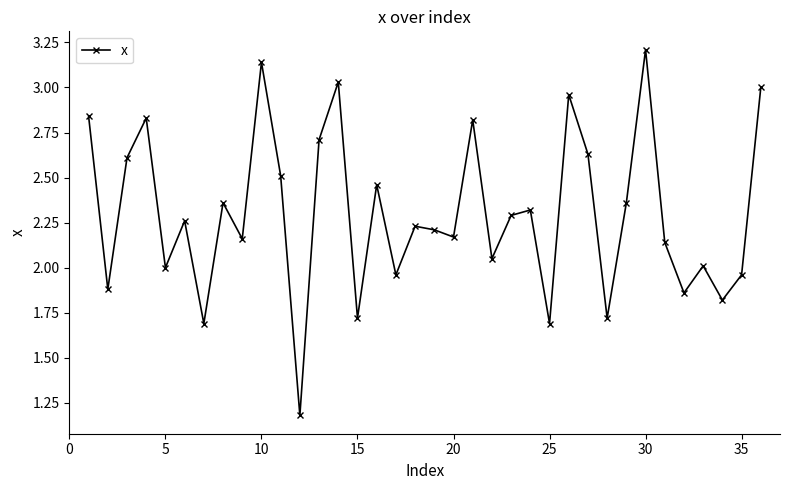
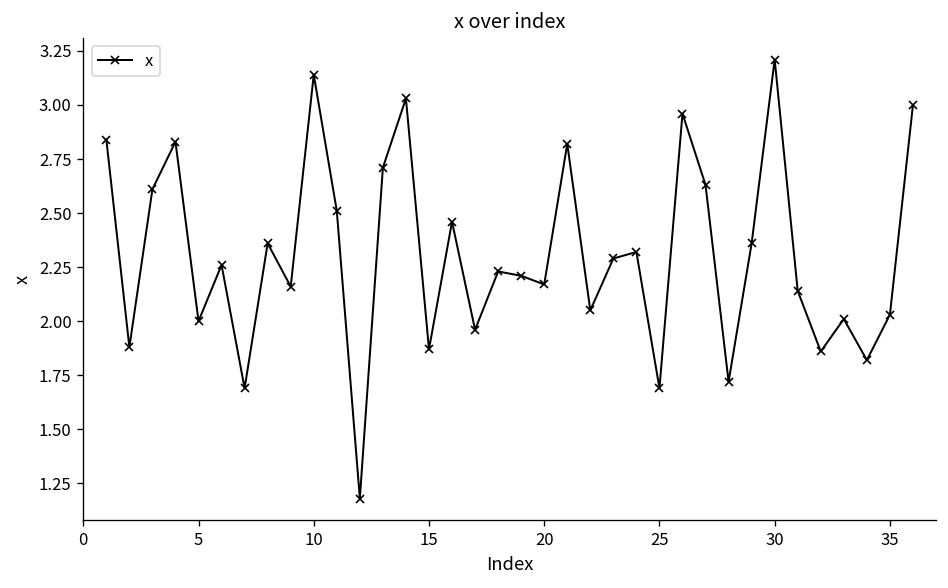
15: 1.72 -> 1.87
35: 1.96 -> 2.03
